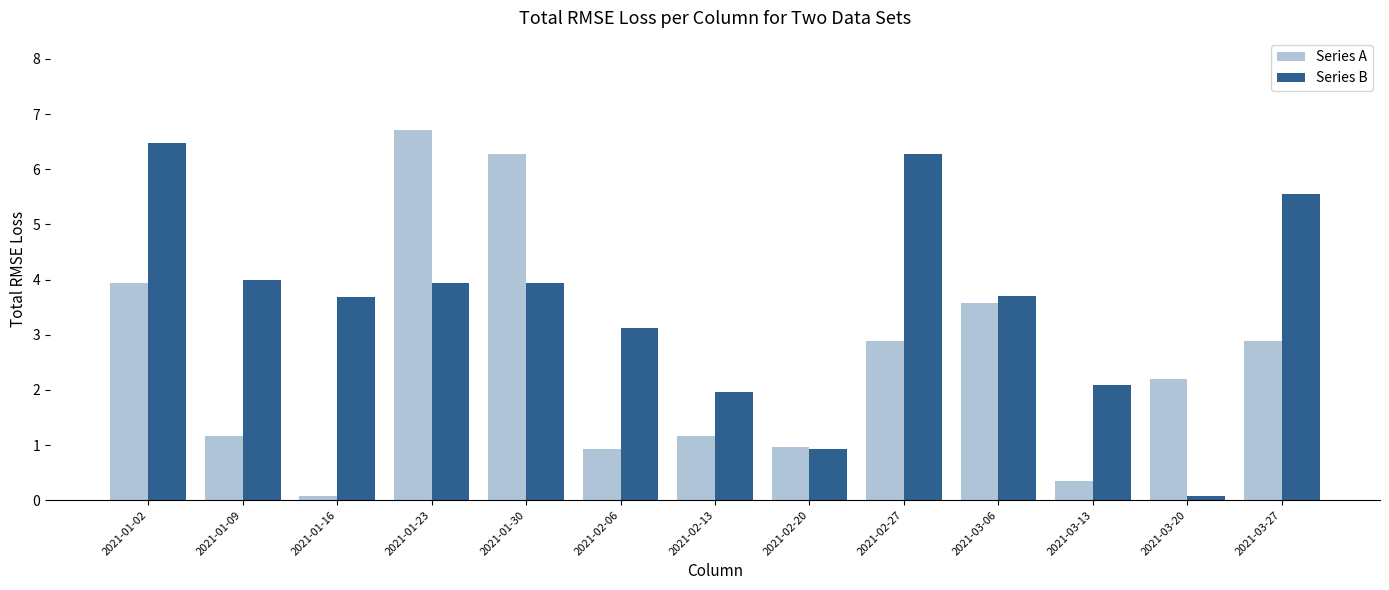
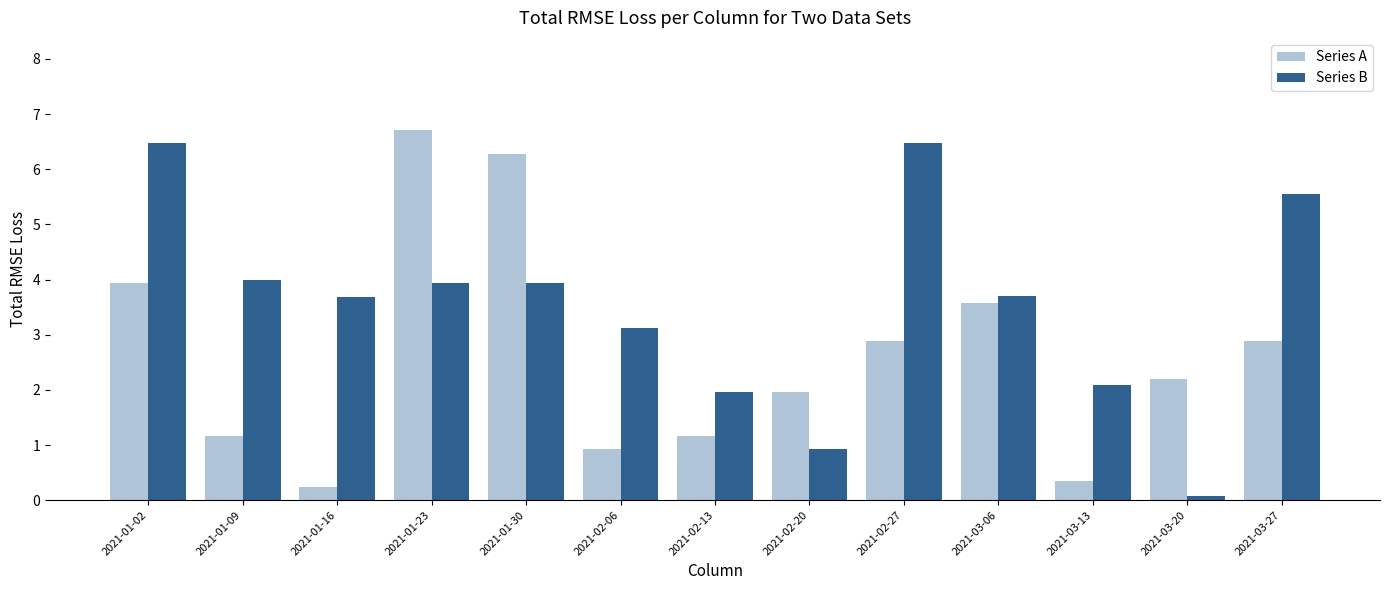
Series A, 2021-01-16: 0.1 -> 0.2
Series A, 2021-02-20: 1.0 -> 2.0
Series B, 2021-02-27: 6.3 -> 6.5
